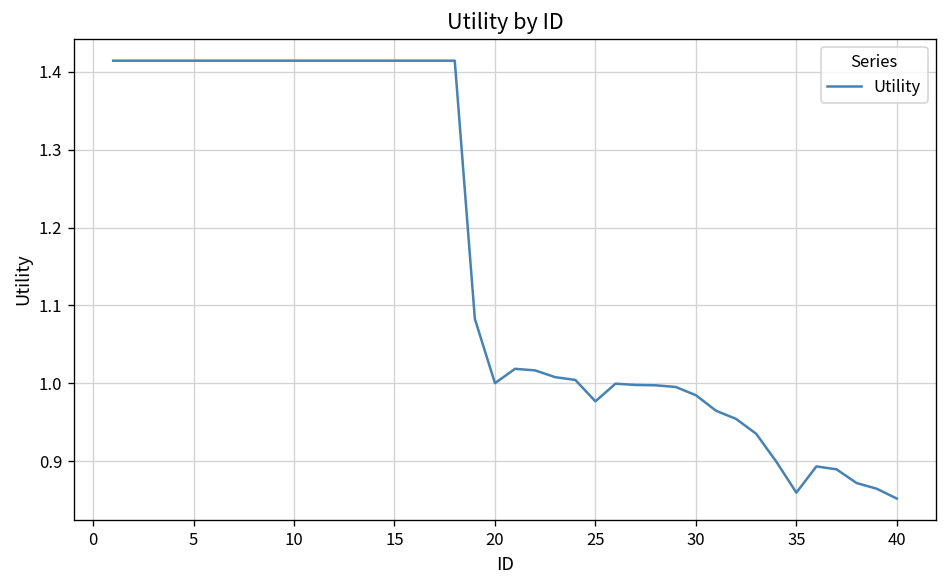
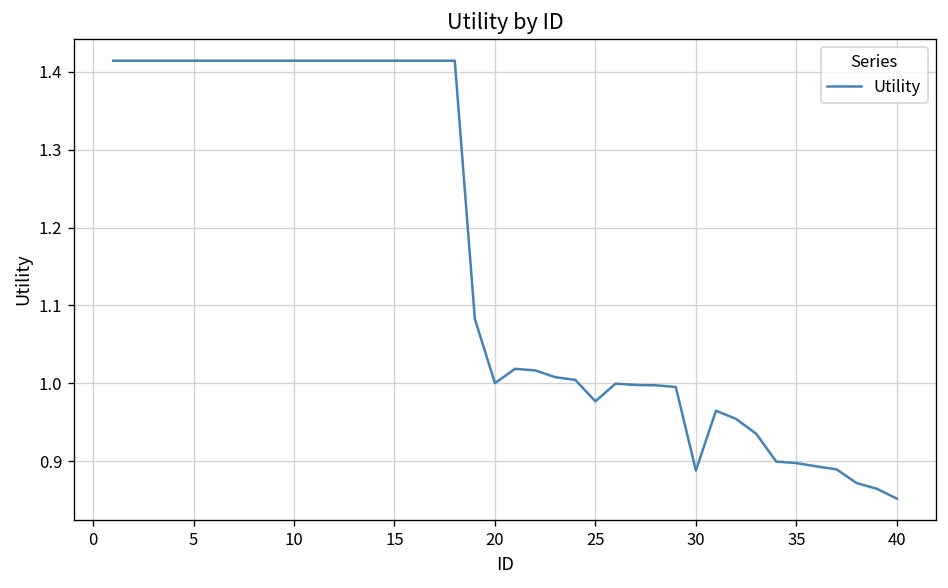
30: 0.98 -> 0.89
35: 0.86 -> 0.90
